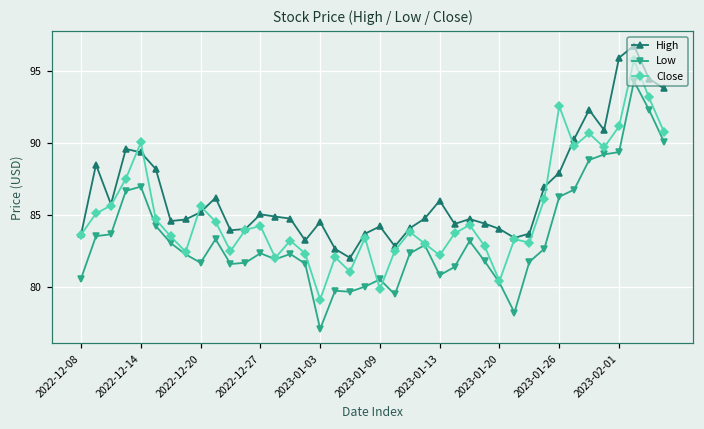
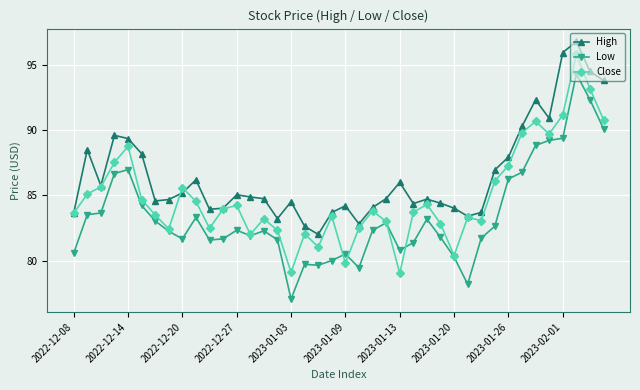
Close, 2022-12-14: 90.0 -> 88.8
Close, 2023-01-13: 82.2 -> 79.0
Close, 2023-01-26: 92.6 -> 87.3
